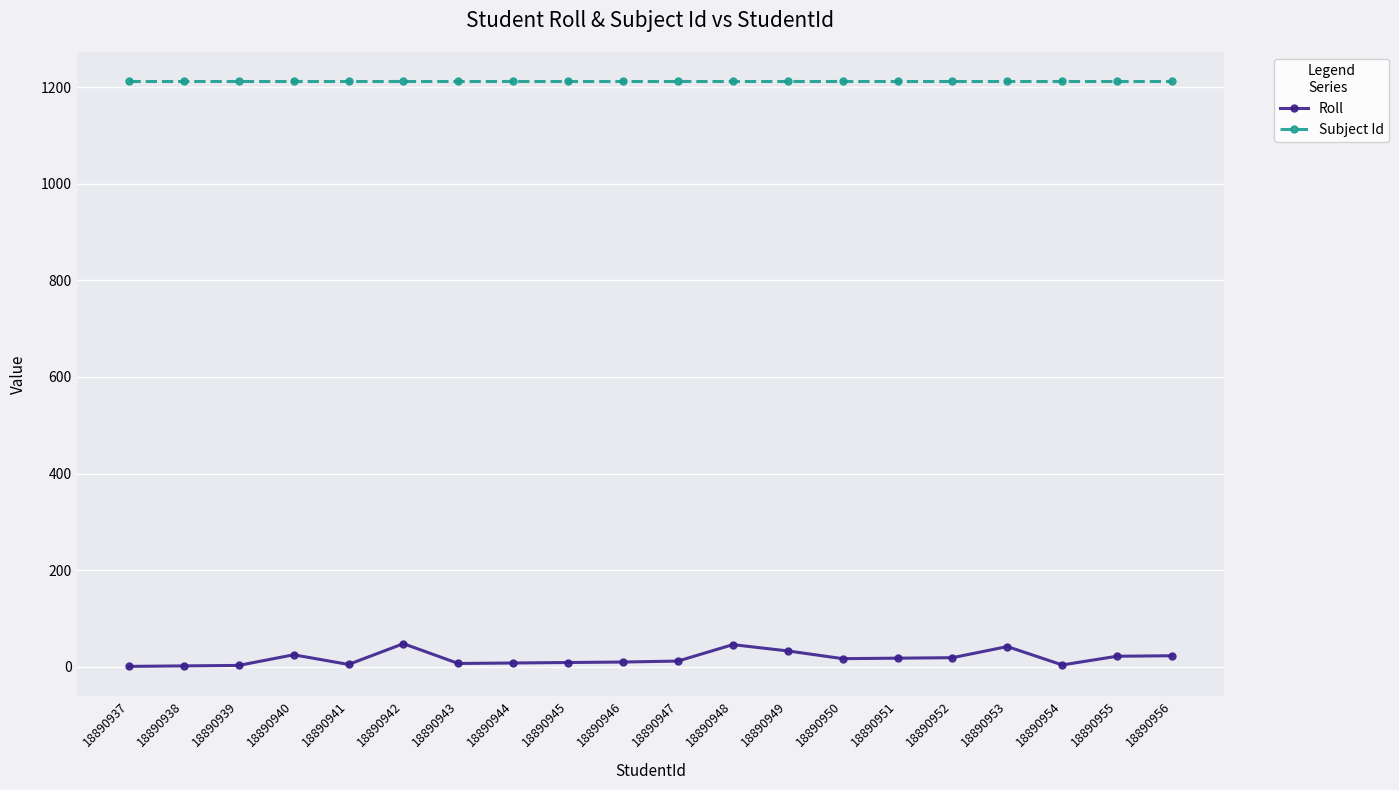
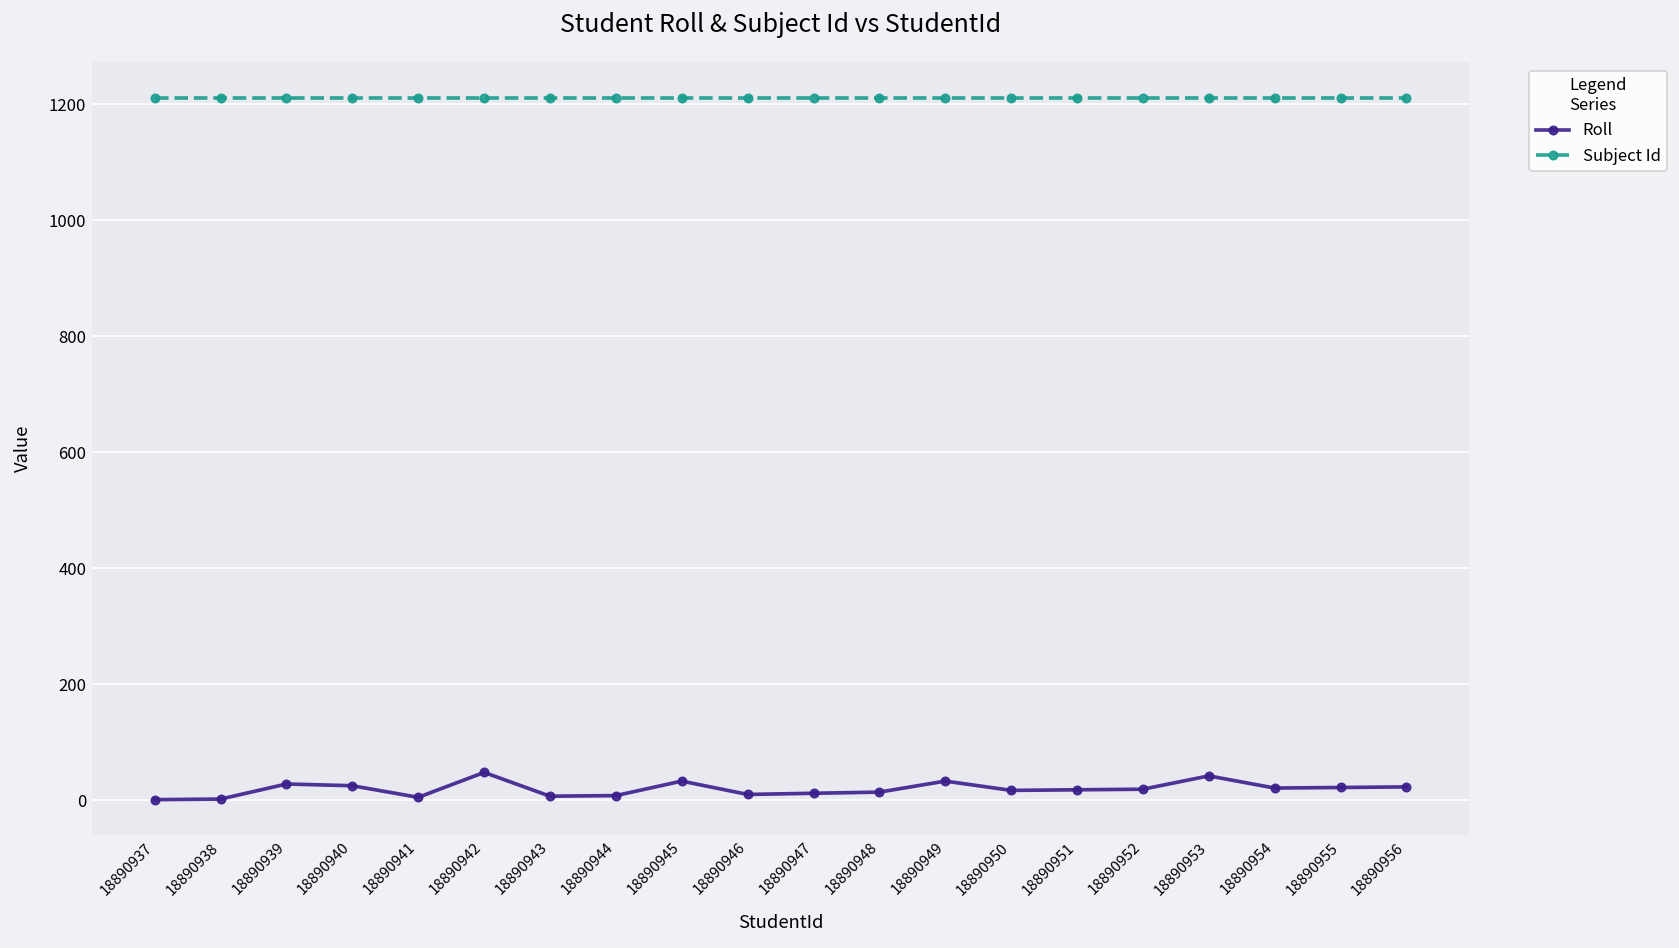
Roll, 18890939: 0 -> 30
Roll, 18890945: 10 -> 30
Roll, 18890948: 50 -> 10
Roll, 18890954: 0 -> 20
